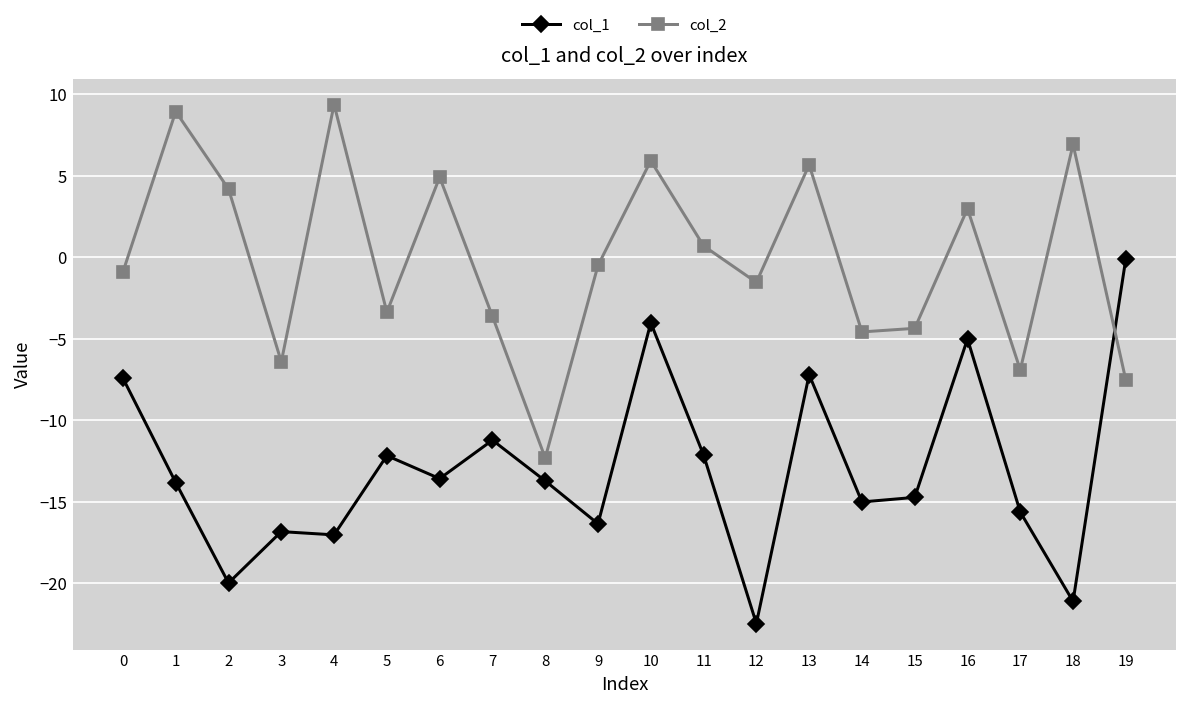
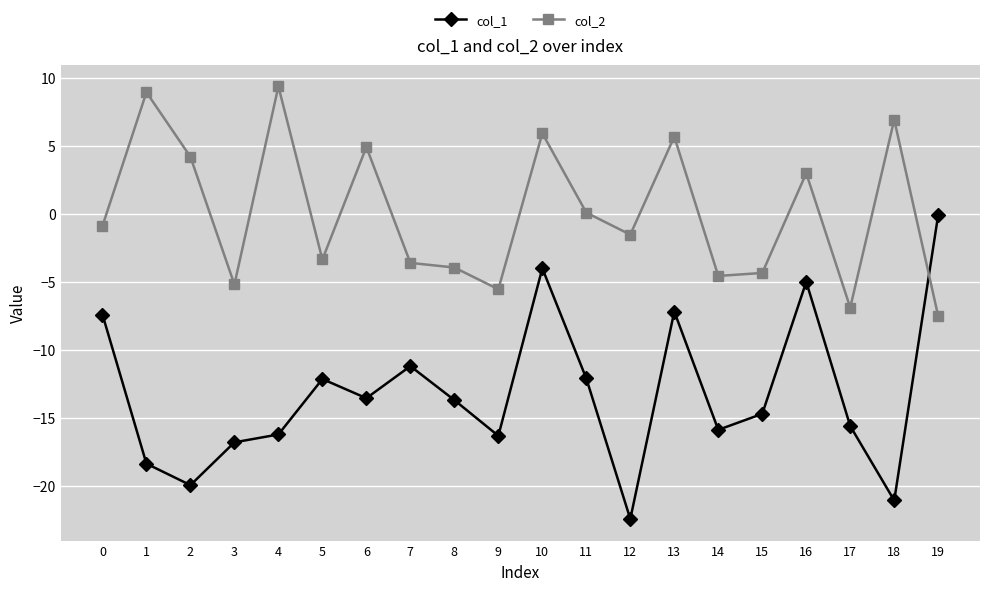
col_1, 1: -13.8 -> -18.4
col_2, 3: -6.4 -> -5.2
col_1, 4: -17.0 -> -16.2
col_2, 8: -12.3 -> -4.0
col_2, 9: -0.5 -> -5.6
col_2, 11: 0.7 -> 0.1
col_1, 14: -15.0 -> -15.9
